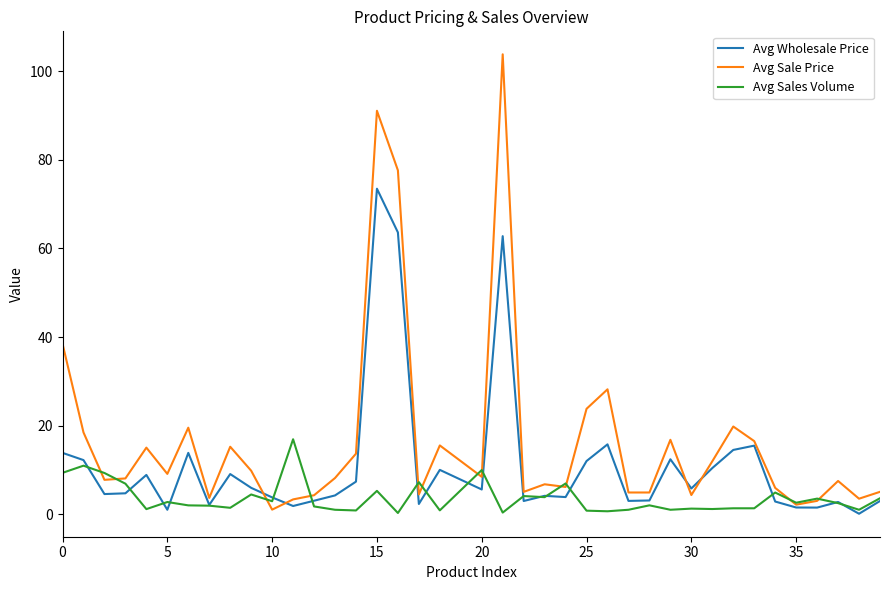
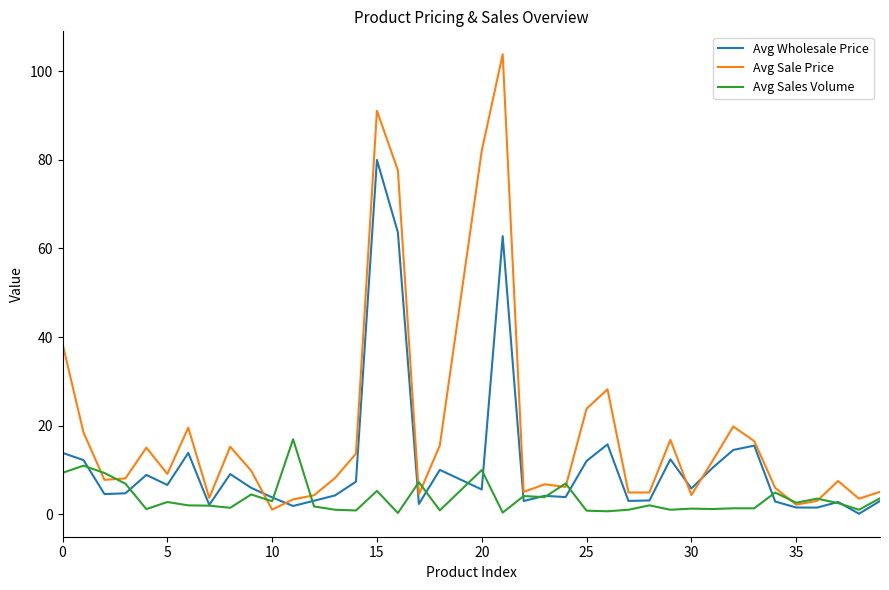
Avg Wholesale Price, 5: 1 -> 7
Avg Wholesale Price, 15: 74 -> 80
Avg Sale Price, 20: 8 -> 82
